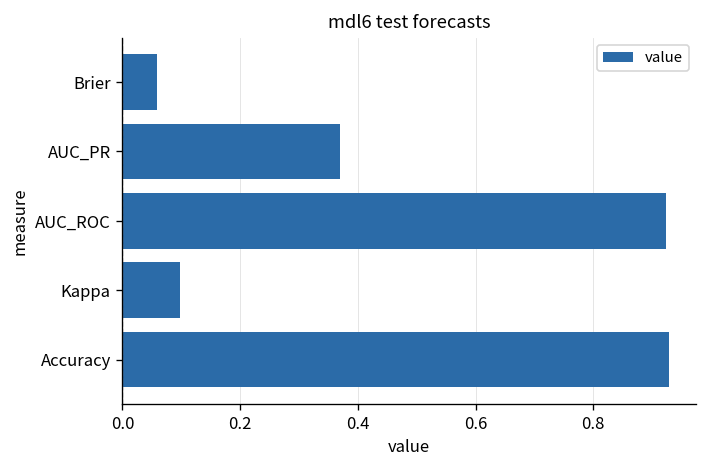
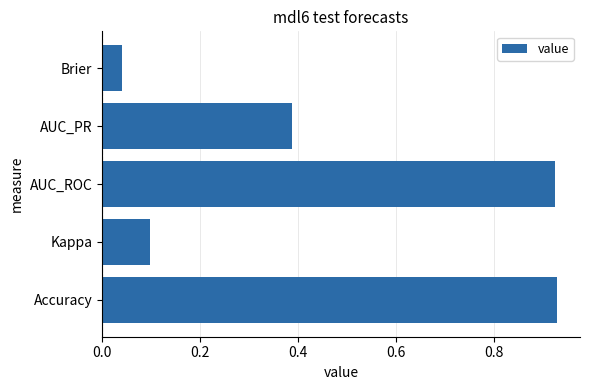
Brier: 0.06 -> 0.04
AUC_PR: 0.37 -> 0.39
